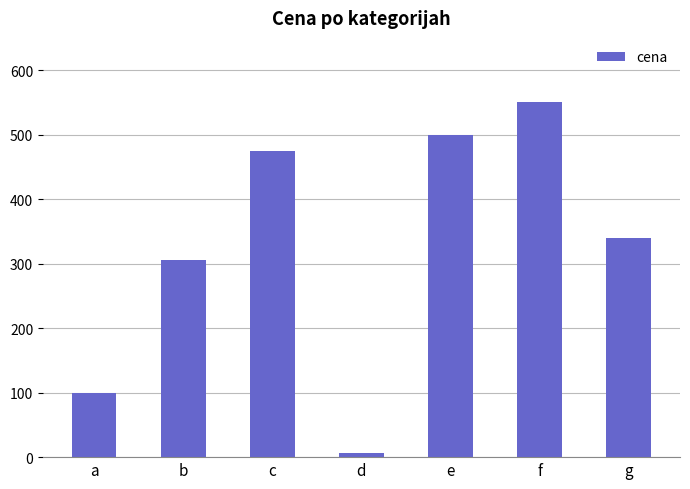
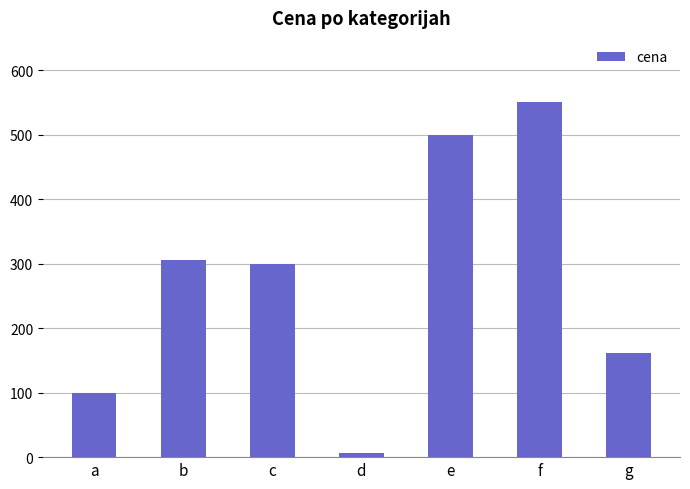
c: 480 -> 300
g: 340 -> 160
